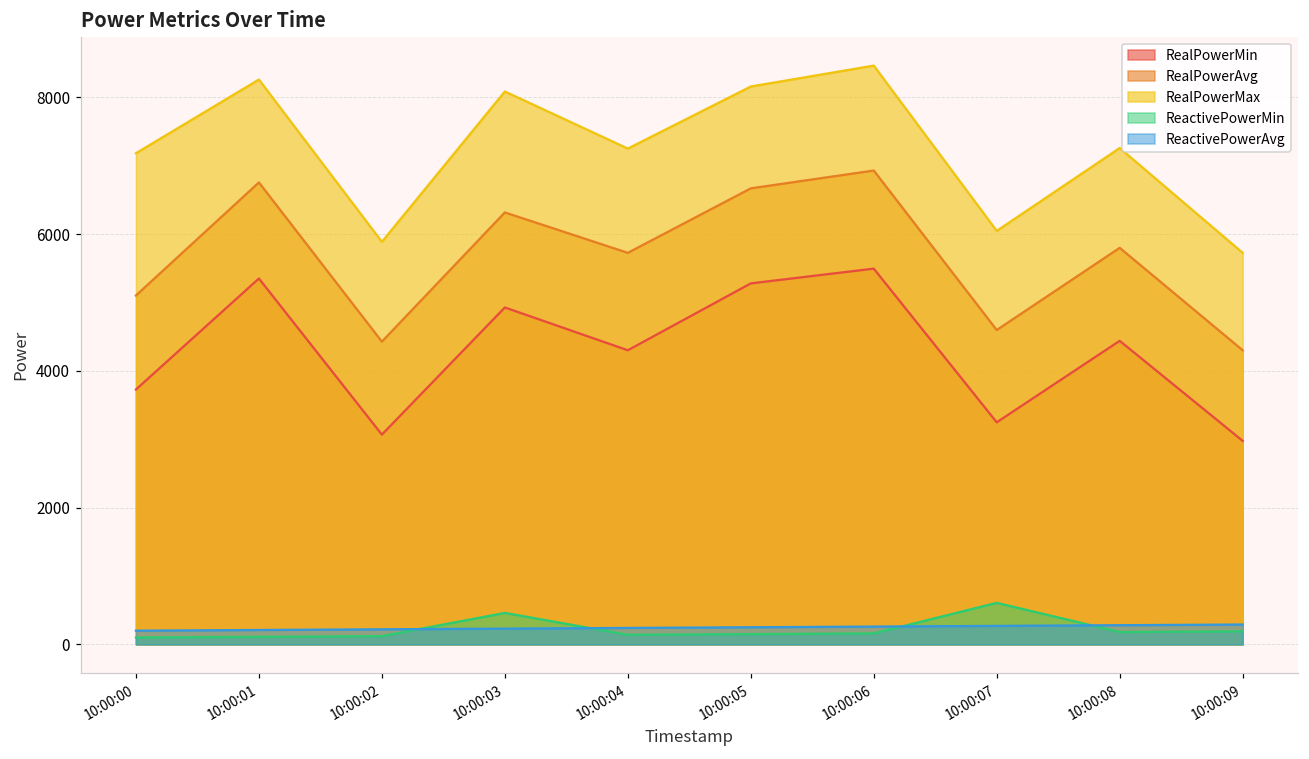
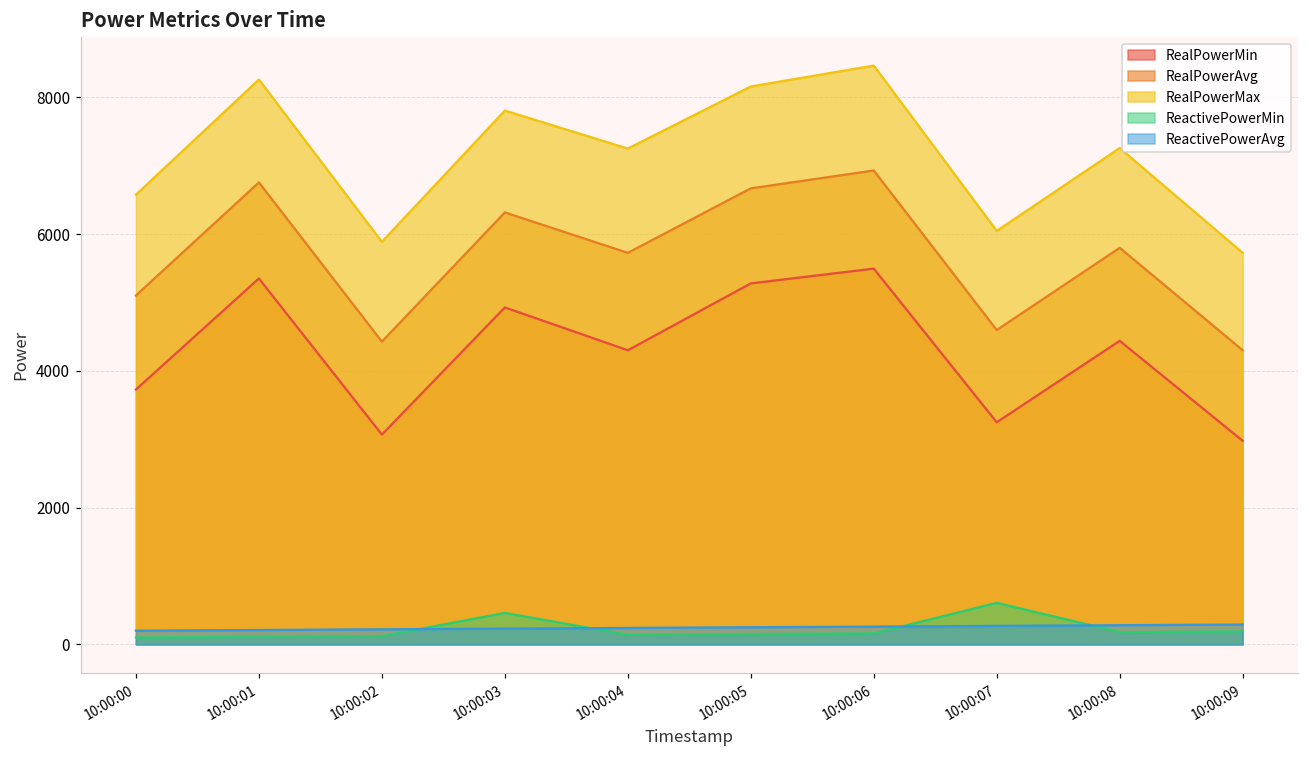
RealPowerMax, 10:00:00: 7200 -> 6600
RealPowerMax, 10:00:03: 8100 -> 7800
